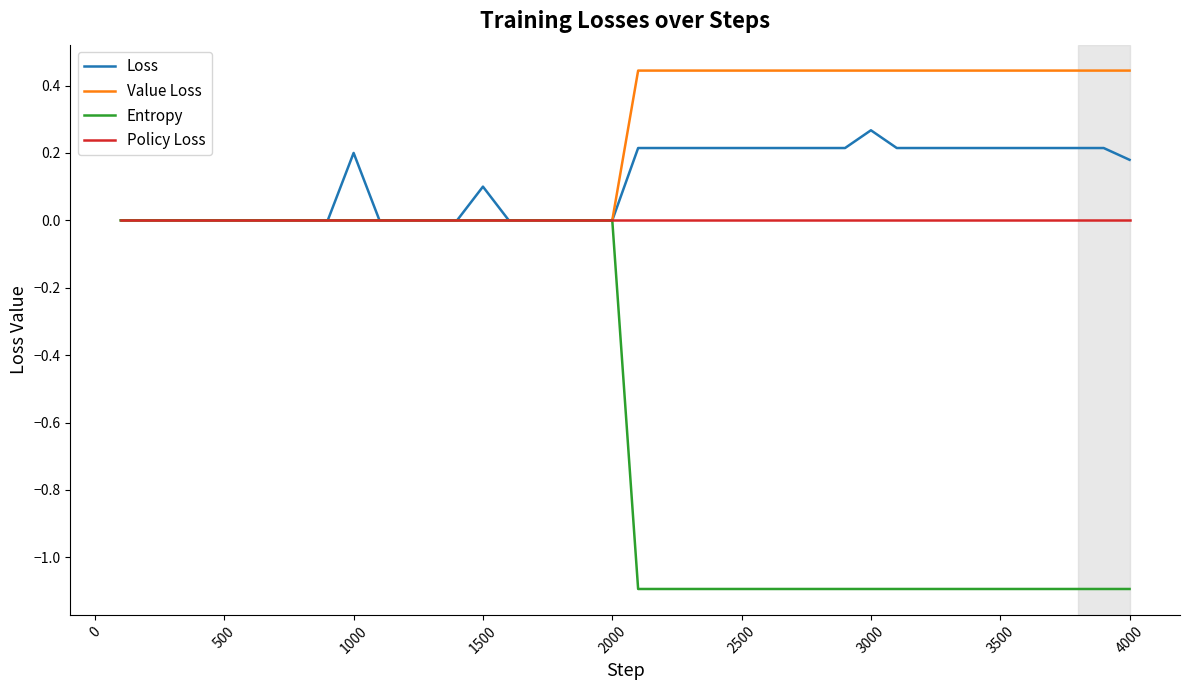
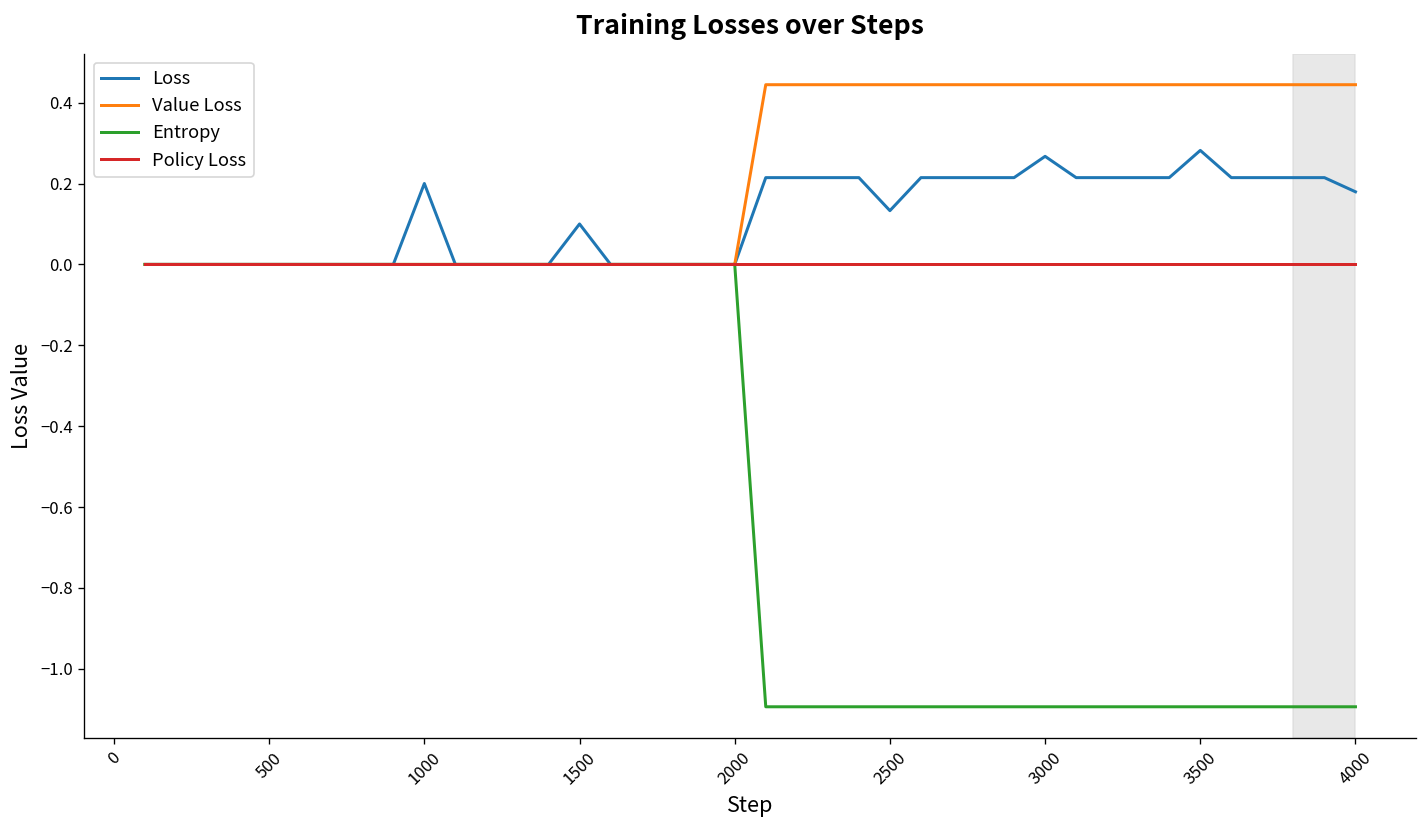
Loss, 2500: 0.21 -> 0.13
Loss, 3500: 0.21 -> 0.28
